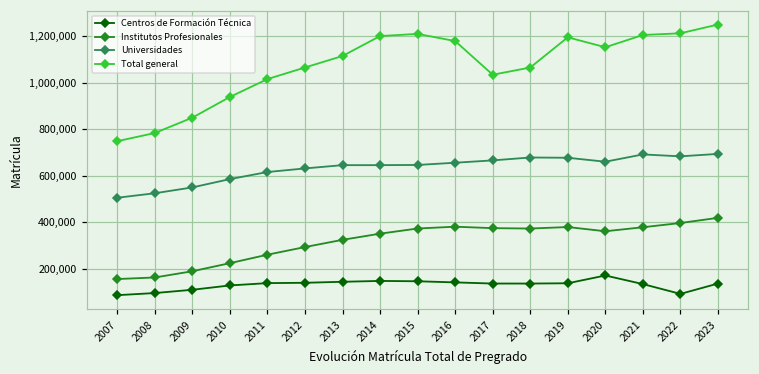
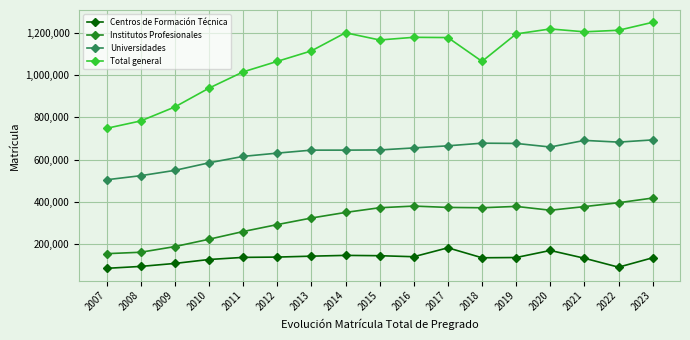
Total general, 2015: 1,210,000 -> 1,170,000
Centros de Formación Técnica, 2017: 140,000 -> 180,000
Total general, 2017: 1,030,000 -> 1,180,000
Total general, 2020: 1,150,000 -> 1,220,000
